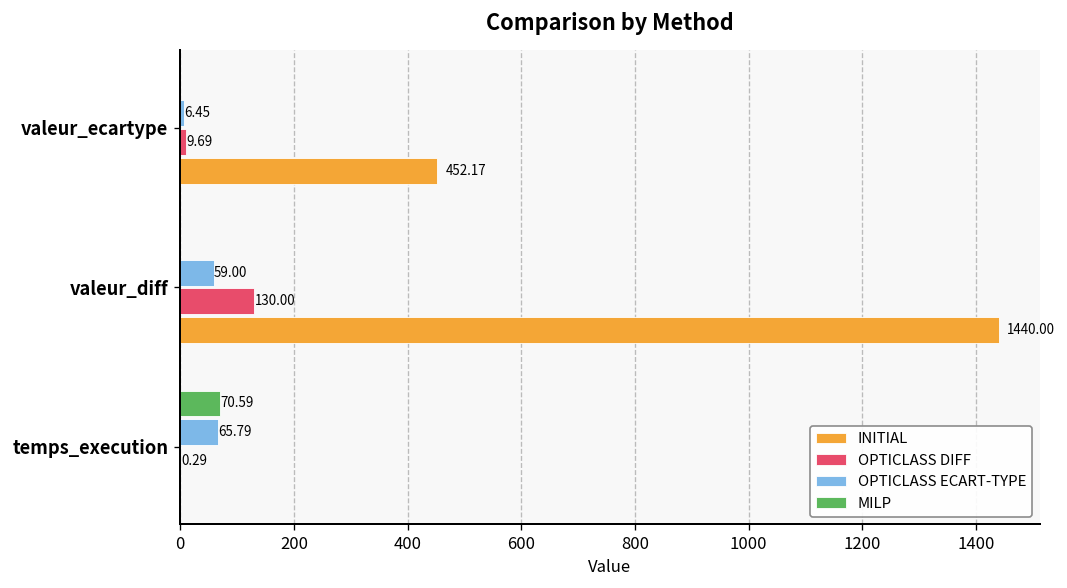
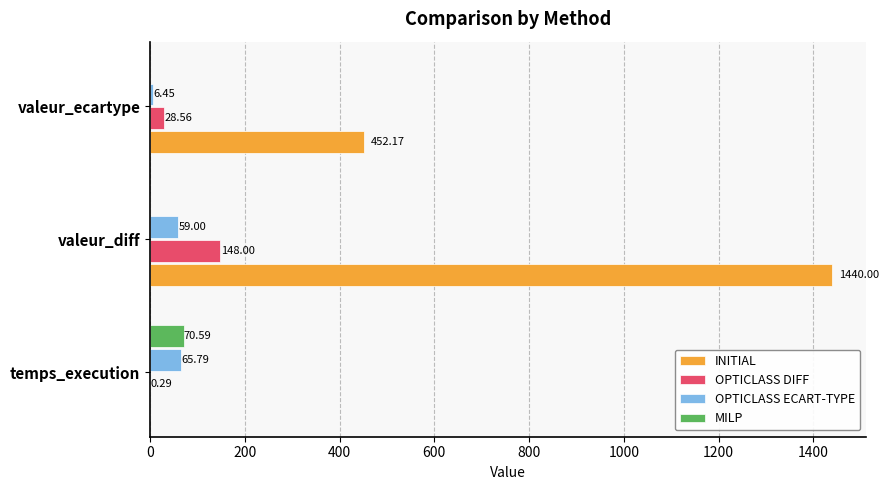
OPTICLASS DIFF, valeur_ecartype: 9.69 -> 28.56
OPTICLASS DIFF, valeur_diff: 130.00 -> 148.00
